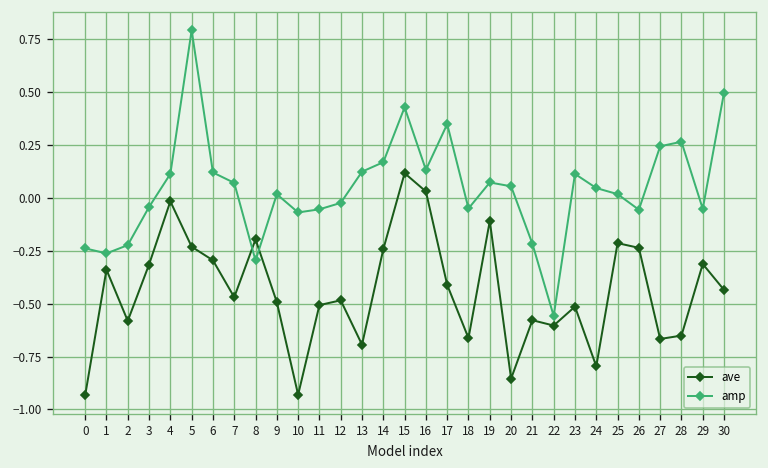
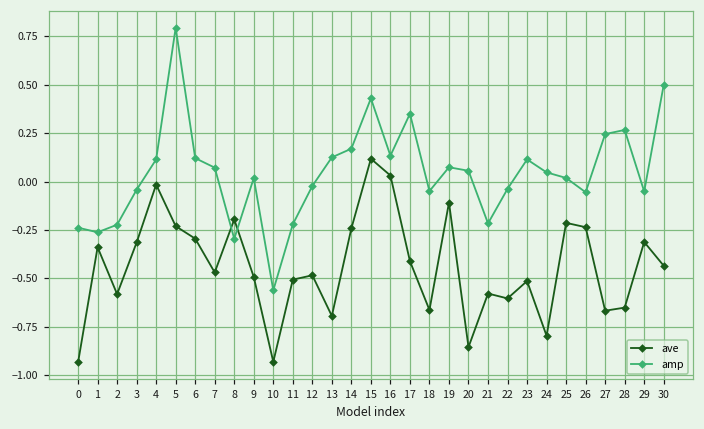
amp, 10: -0.07 -> -0.56
amp, 11: -0.05 -> -0.22
amp, 22: -0.56 -> -0.04
